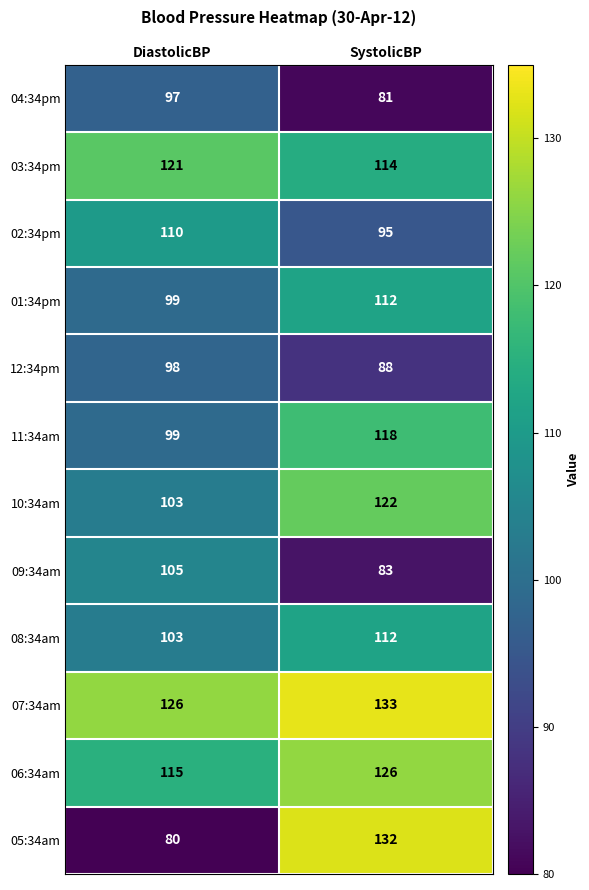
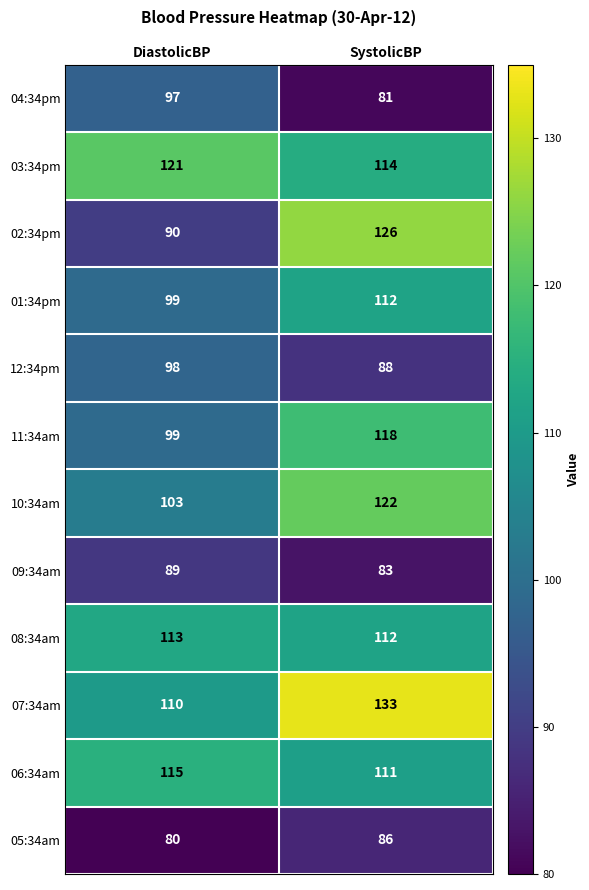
02:34pm, DiastolicBP: 110 -> 90
02:34pm, SystolicBP: 95 -> 126
09:34am, DiastolicBP: 105 -> 89
08:34am, DiastolicBP: 103 -> 113
07:34am, DiastolicBP: 126 -> 110
06:34am, SystolicBP: 126 -> 111
05:34am, SystolicBP: 132 -> 86
